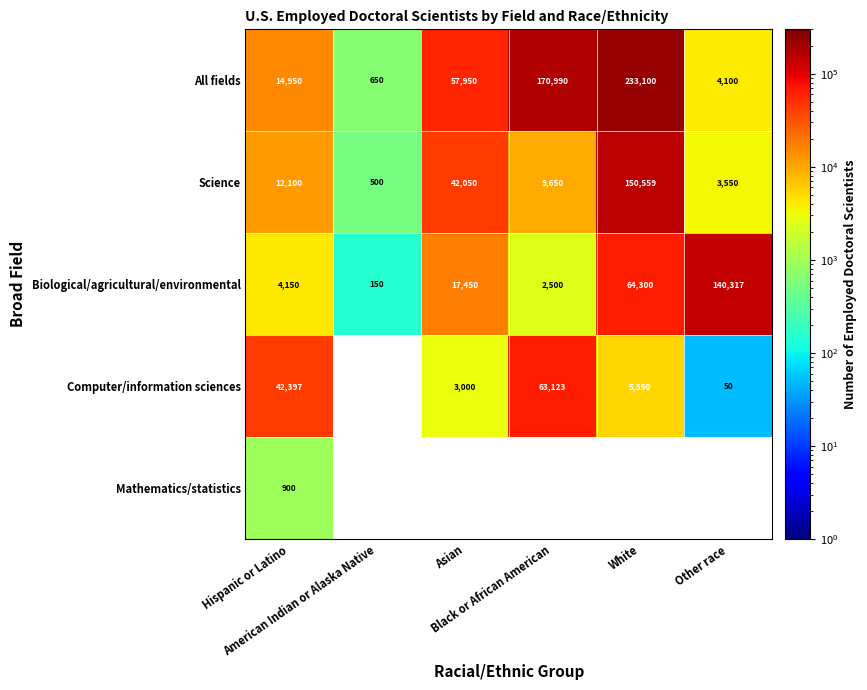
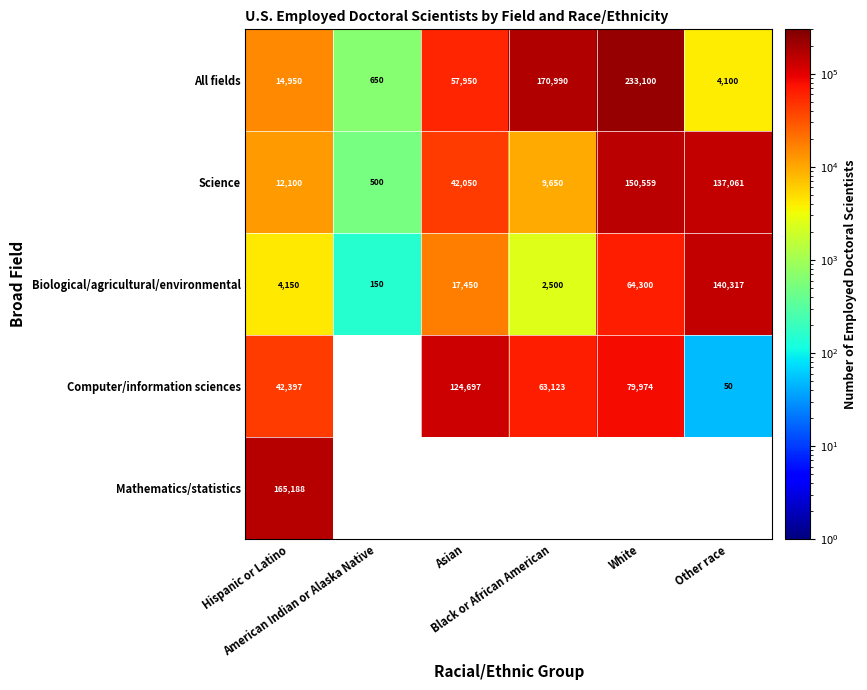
Science, Other race: 3,550 -> 137,061
Computer/information sciences, Asian: 3,000 -> 124,697
Computer/information sciences, White: 5,350 -> 79,974
Mathematics/statistics, Hispanic or Latino: 900 -> 165,188
